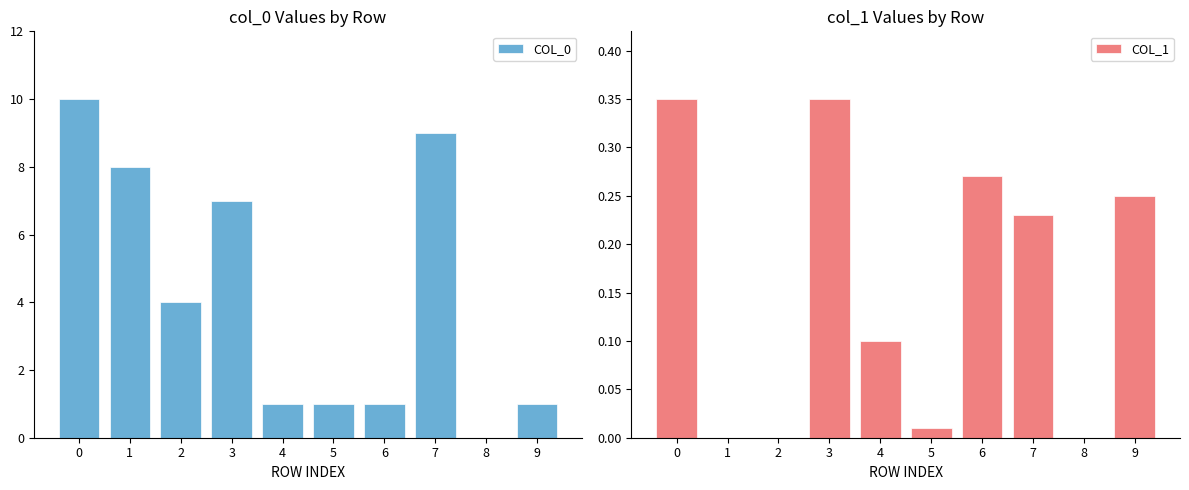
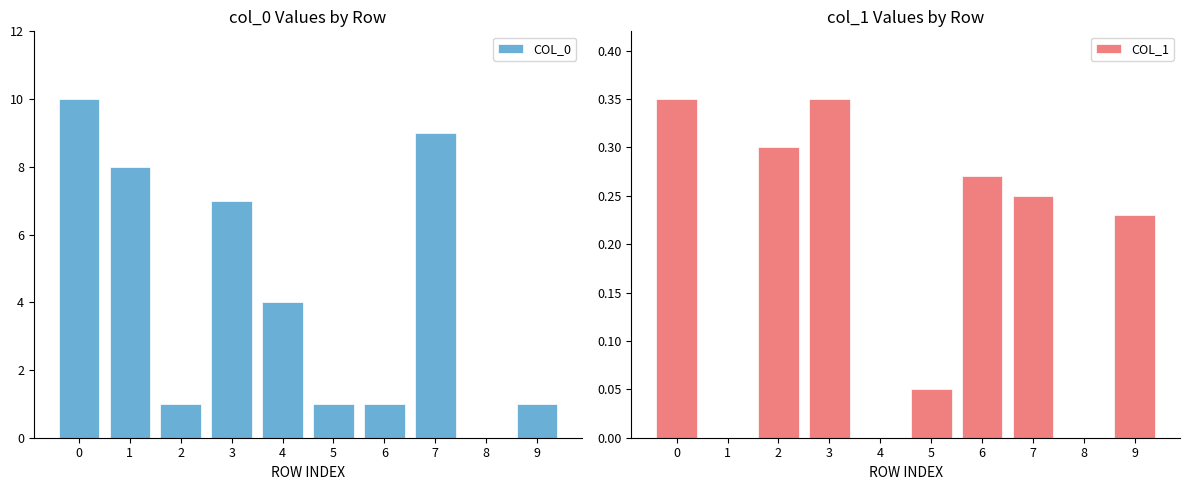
col_0 Values by Row, 2: 4 -> 1
col_0 Values by Row, 4: 1 -> 4
col_1 Values by Row, 2: 0.0 -> 0.3
col_1 Values by Row, 4: 0.1 -> 0.0
col_1 Values by Row, 5: 0.01 -> 0.05
col_1 Values by Row, 7: 0.23 -> 0.25
col_1 Values by Row, 9: 0.25 -> 0.23
